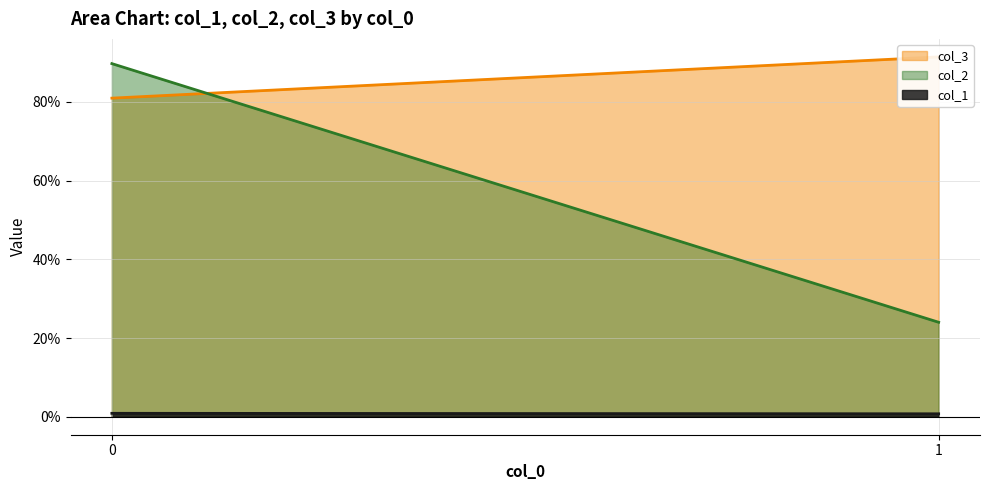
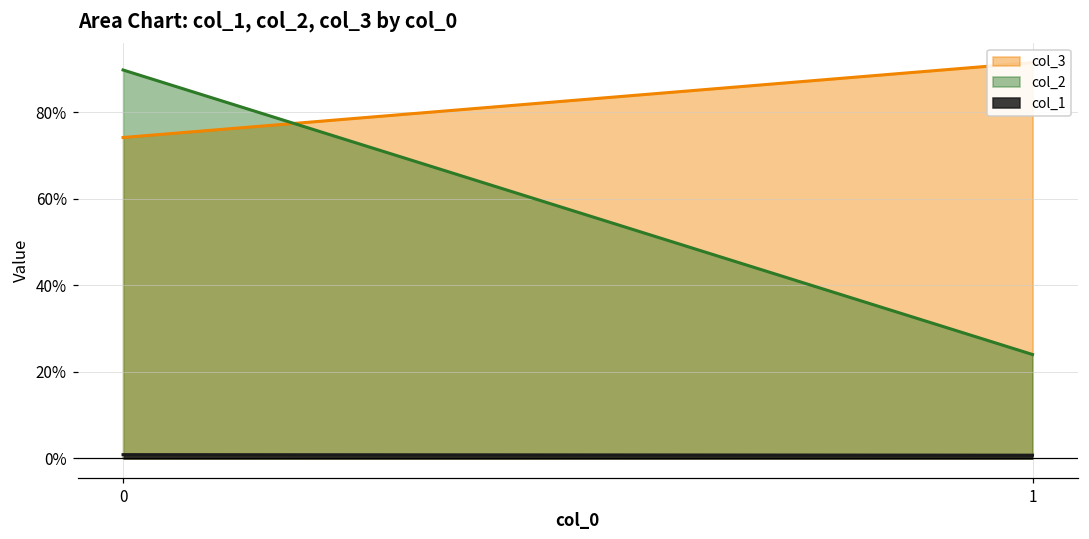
col_3, 0: 81% -> 74%
